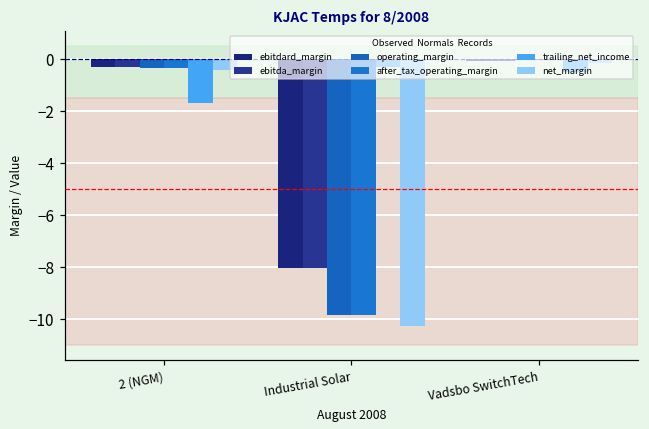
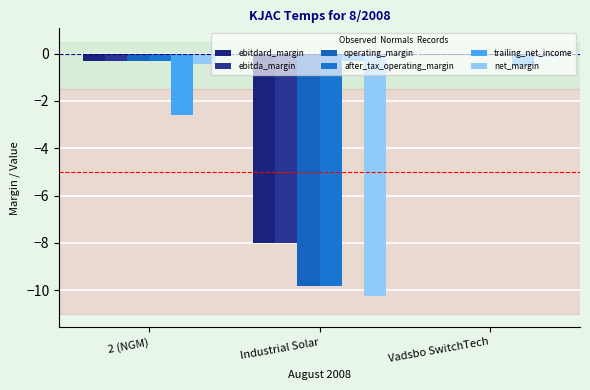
trailing_net_income, 2 (NGM): -1.7 -> -2.6
